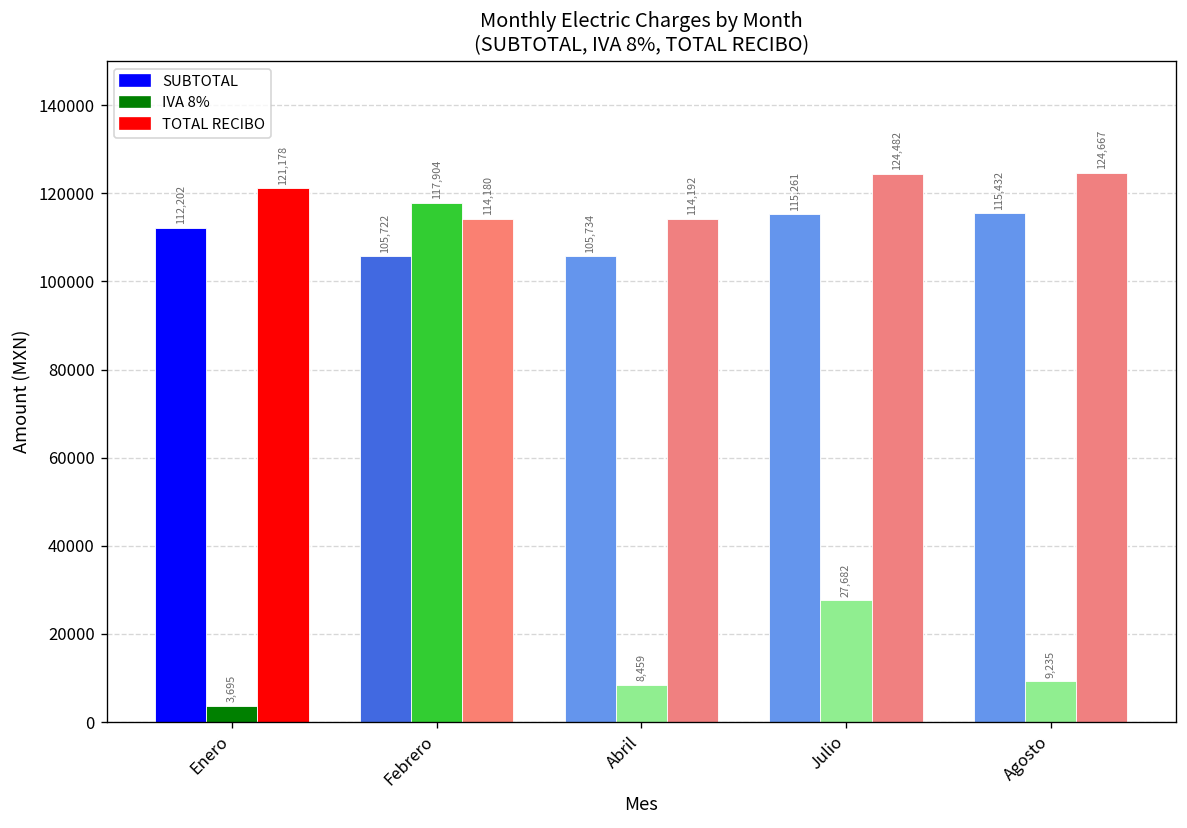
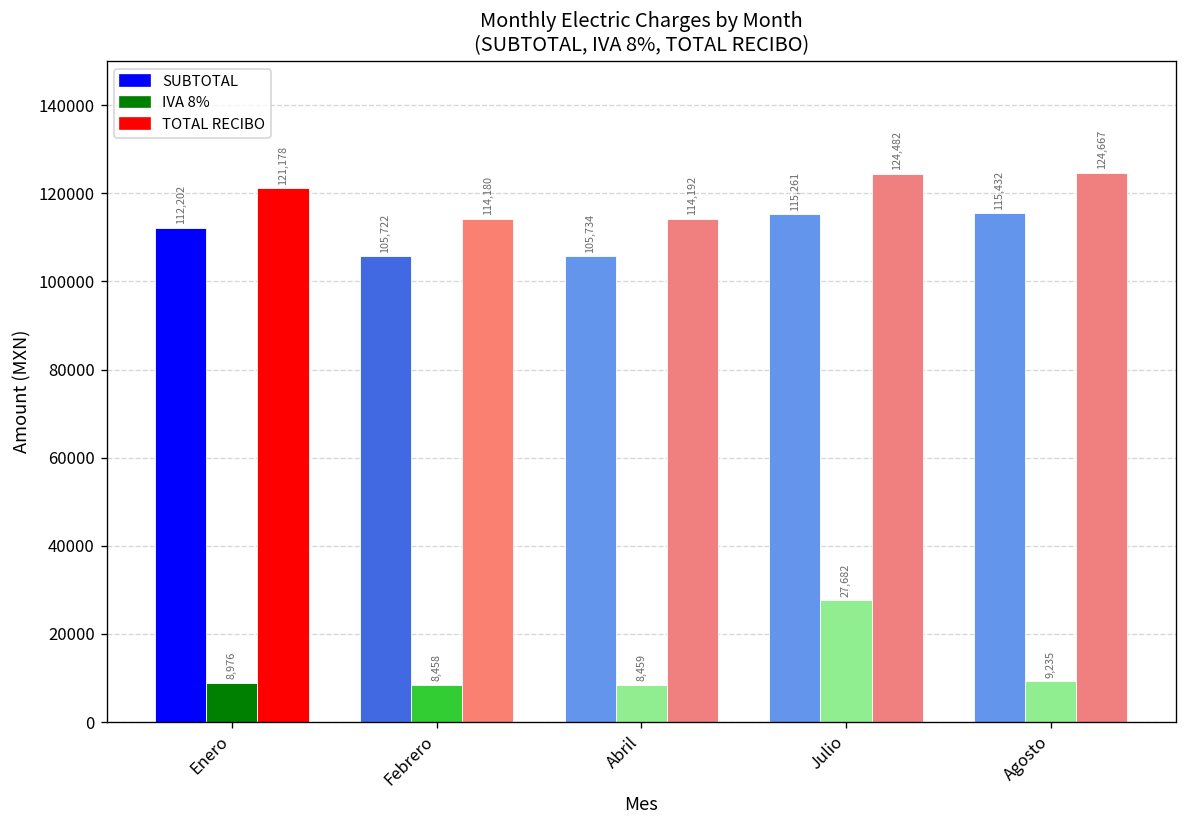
Enero: 3,695 -> 8,976
Febrero: 117,904 -> 8,458
